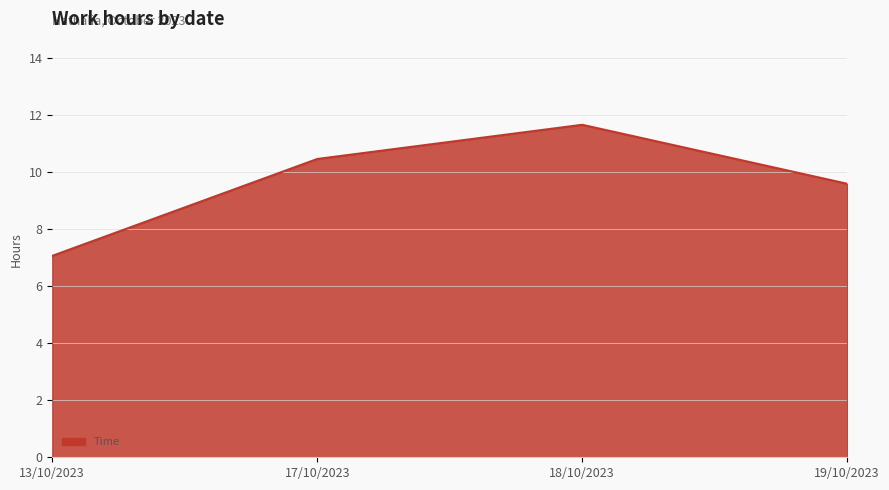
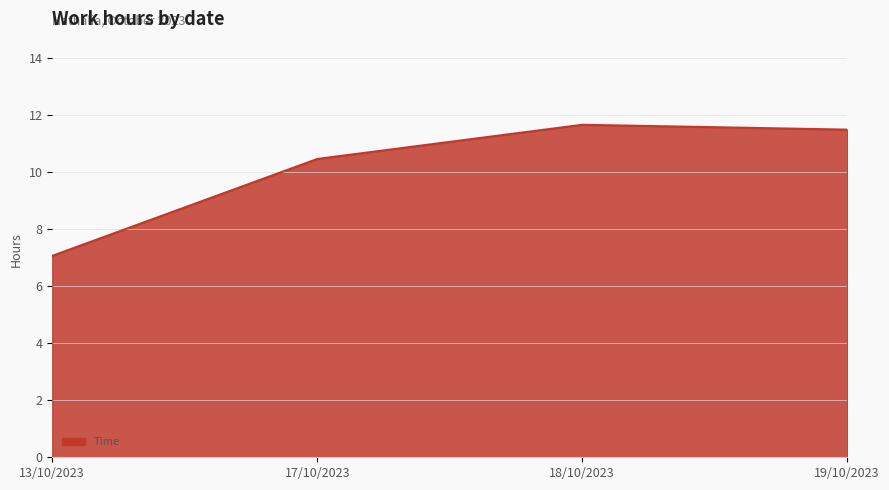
19/10/2023: 9.6 -> 11.5
